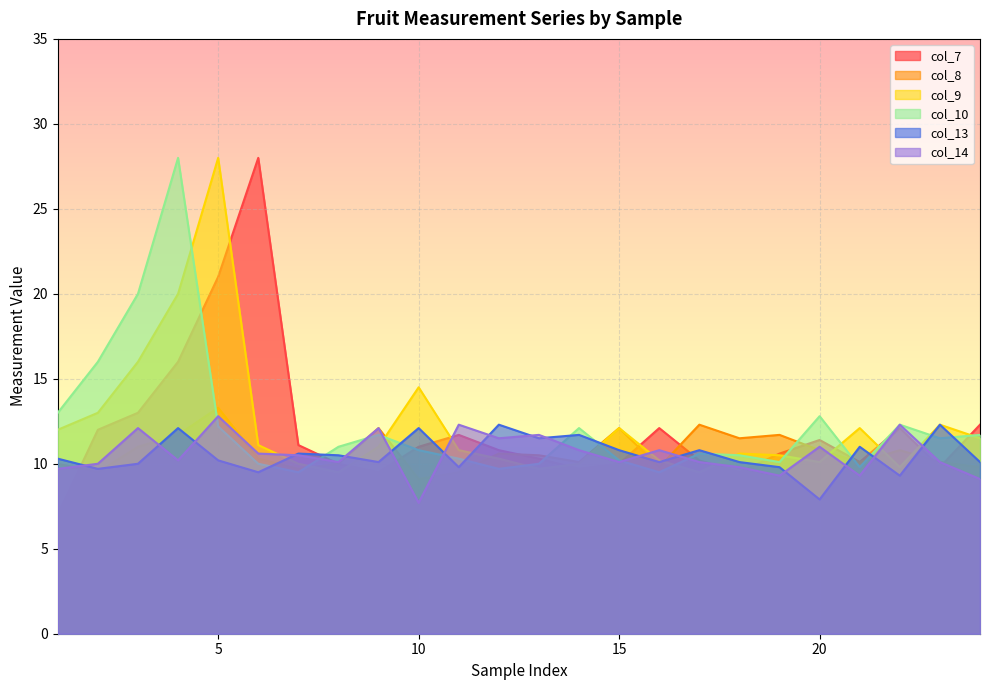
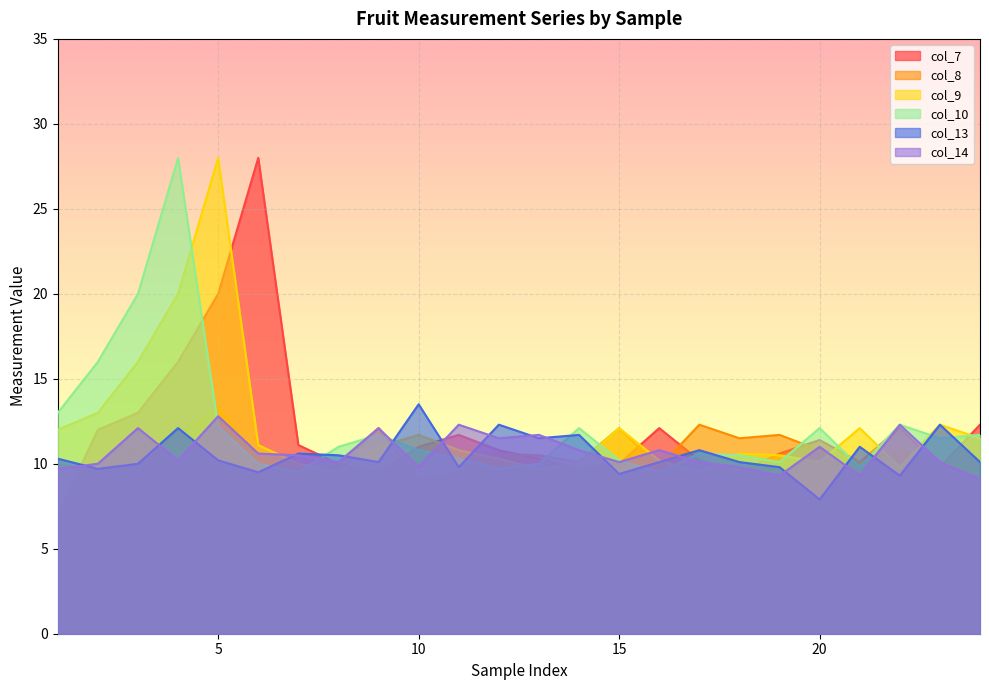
col_7, 5: 21 -> 20
col_9, 10: 14.5 -> 11.7
col_13, 10: 12.1 -> 13.5
col_14, 10: 7.7 -> 9.8
col_13, 15: 10.8 -> 9.4
col_10, 20: 12.8 -> 12.1
